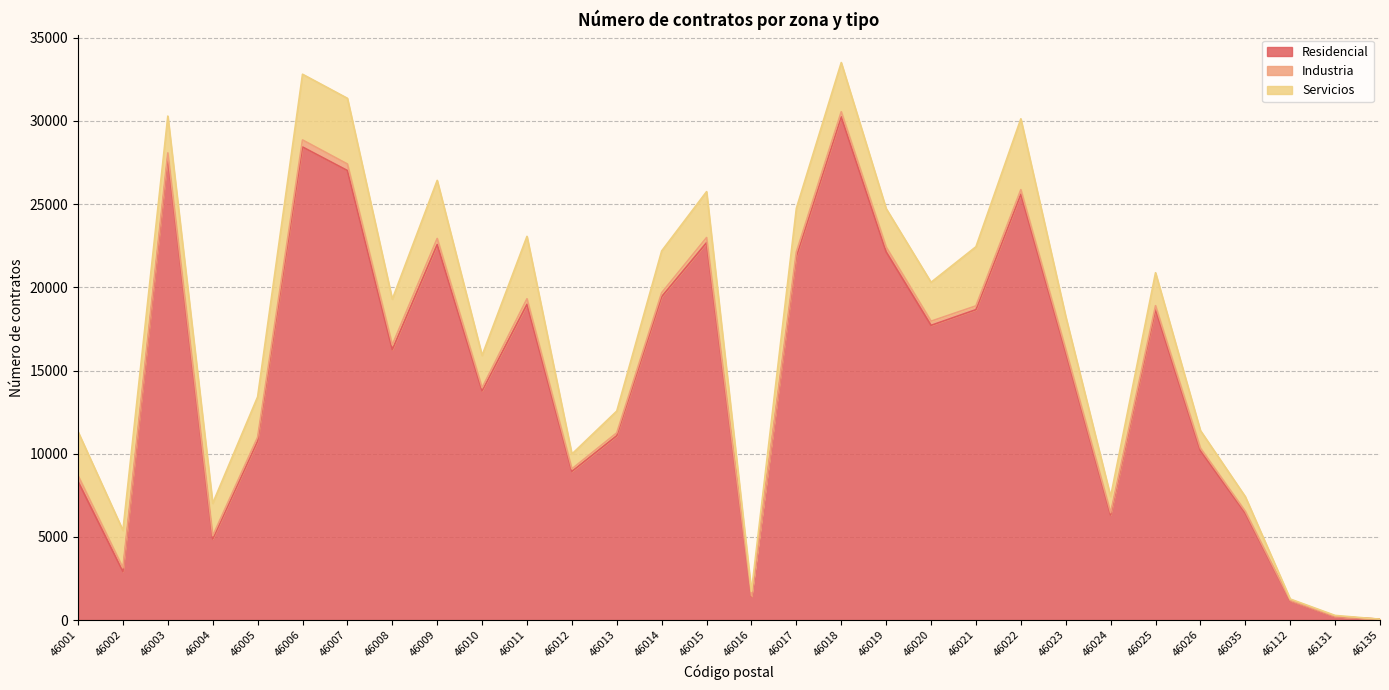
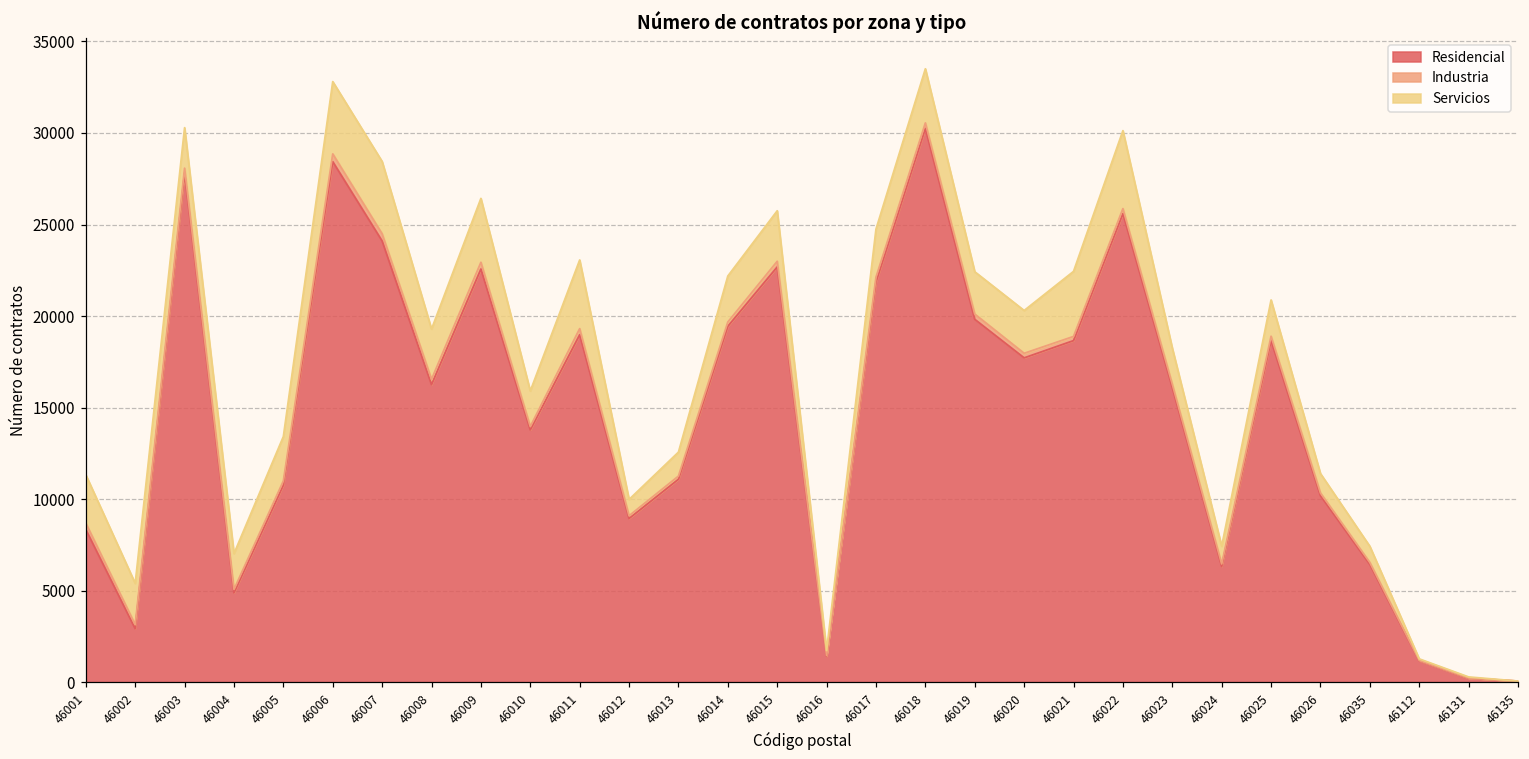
Residencial, 46007: 27000 -> 24100
Residencial, 46019: 22100 -> 19800
